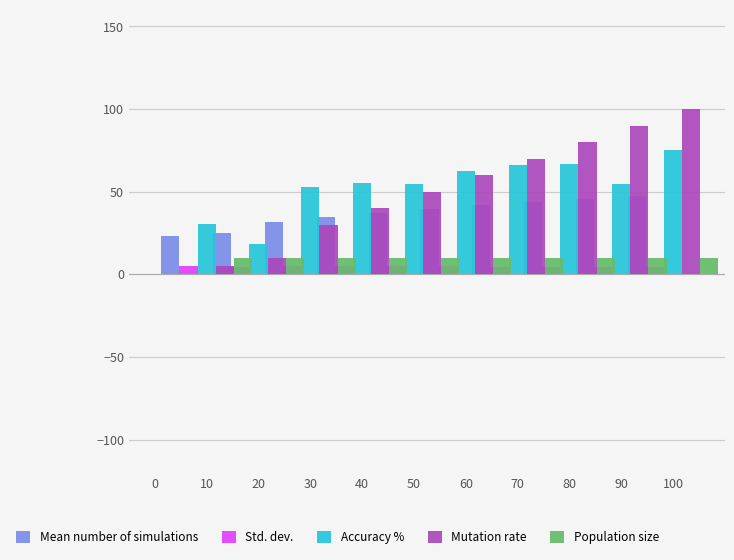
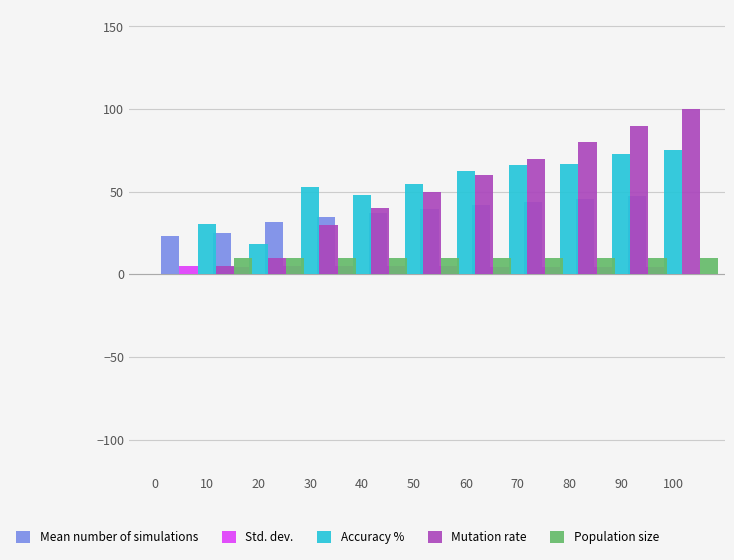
Accuracy %, 40: 55 -> 48
Accuracy %, 90: 54 -> 73
